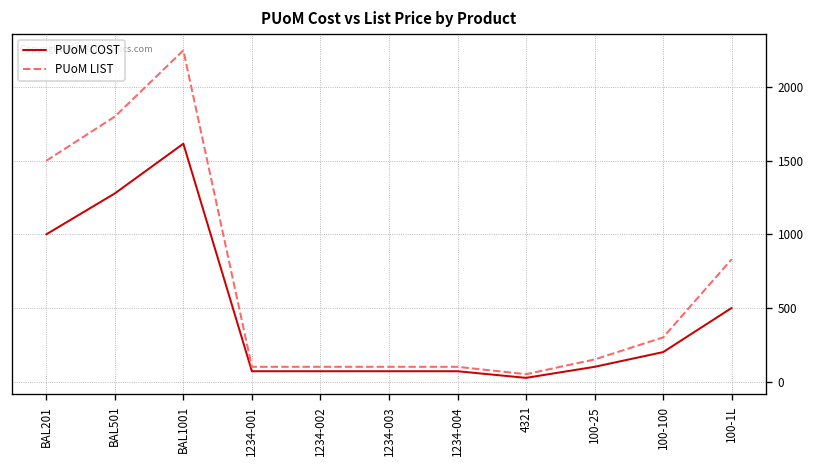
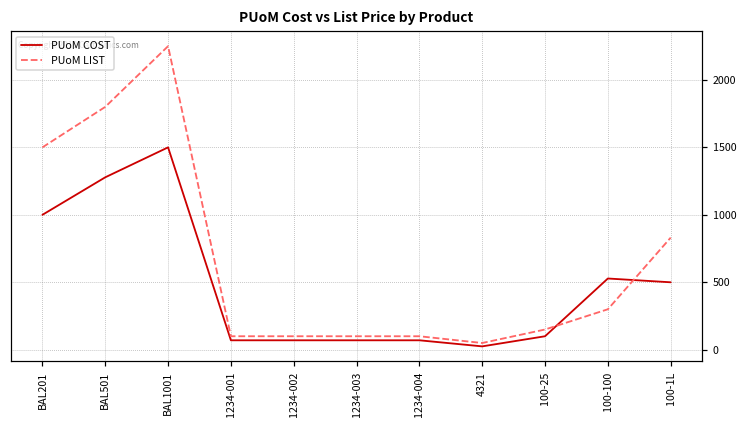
PUoM COST, BAL1001: 1620 -> 1500
PUoM COST, 100-100: 200 -> 530
